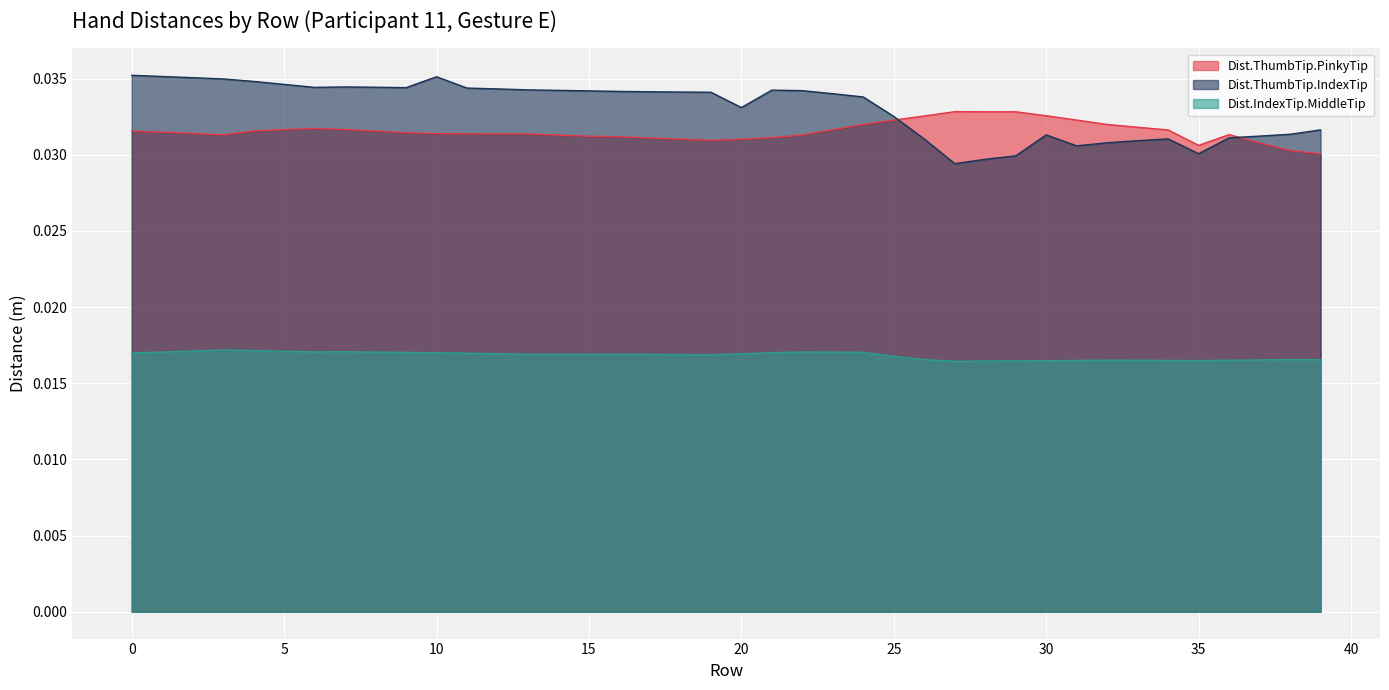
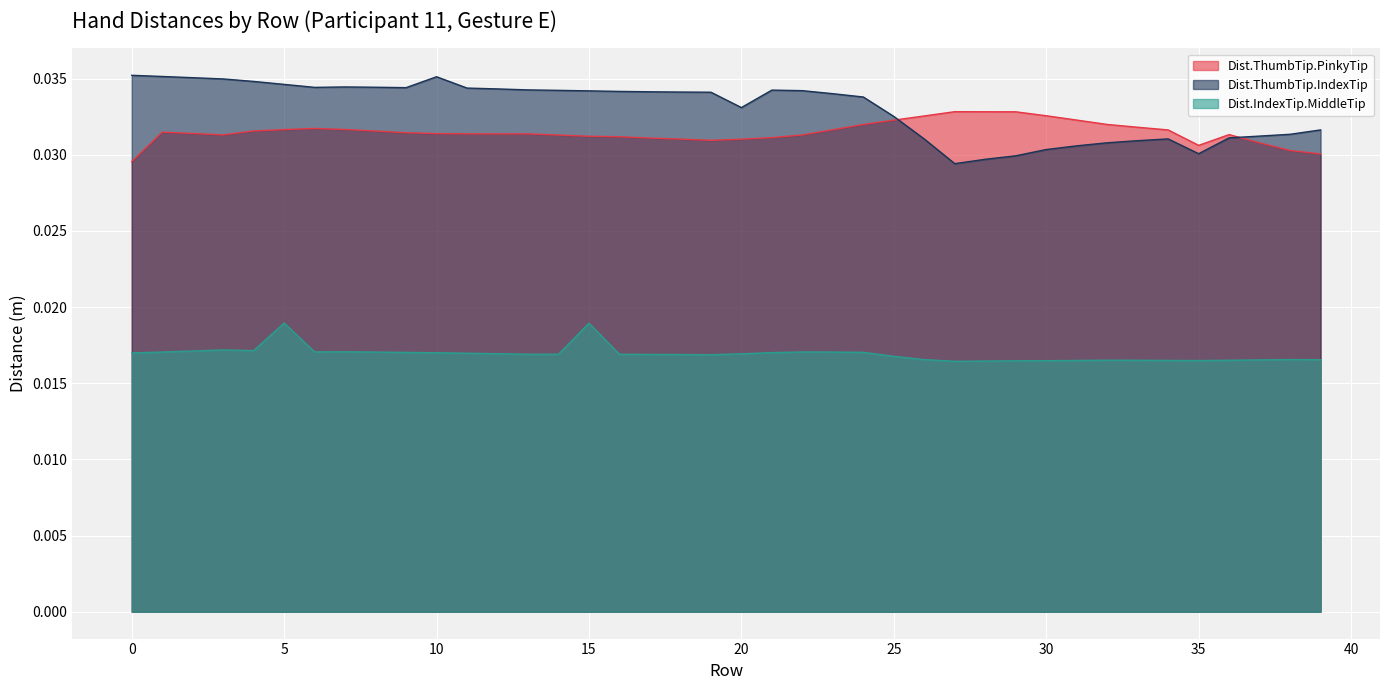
Dist.ThumbTip.PinkyTip, 0: 0.0315 -> 0.0296
Dist.IndexTip.MiddleTip, 5: 0.0171 -> 0.0189
Dist.IndexTip.MiddleTip, 15: 0.0169 -> 0.0189
Dist.ThumbTip.IndexTip, 30: 0.0313 -> 0.0303
